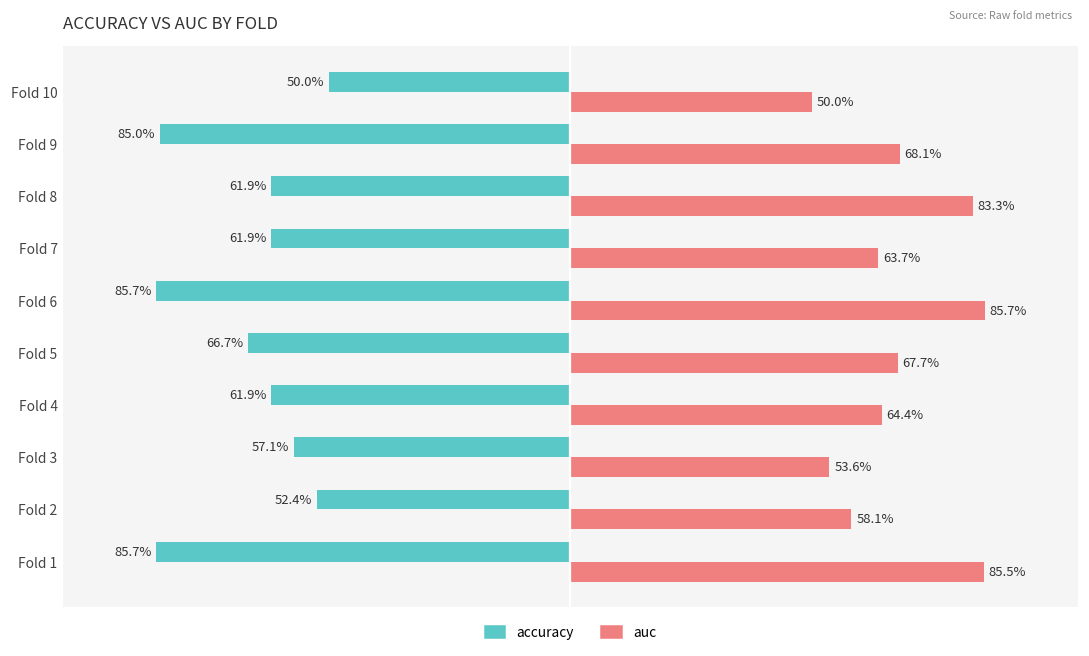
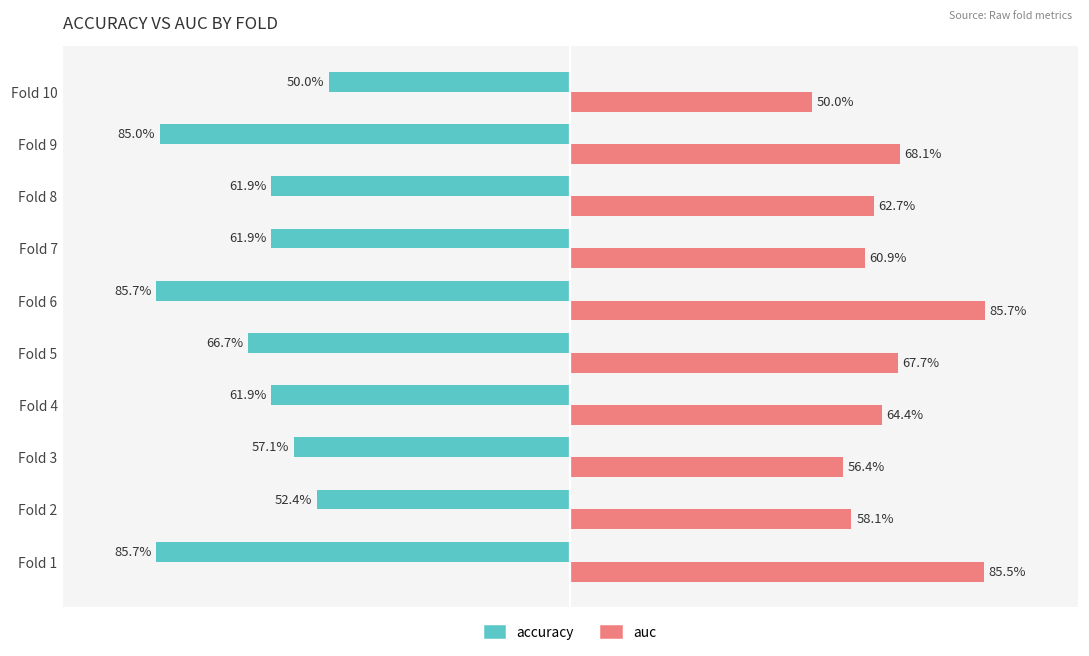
auc, Fold 8: 83.3% -> 62.7%
auc, Fold 7: 63.7% -> 60.9%
auc, Fold 3: 53.6% -> 56.4%
